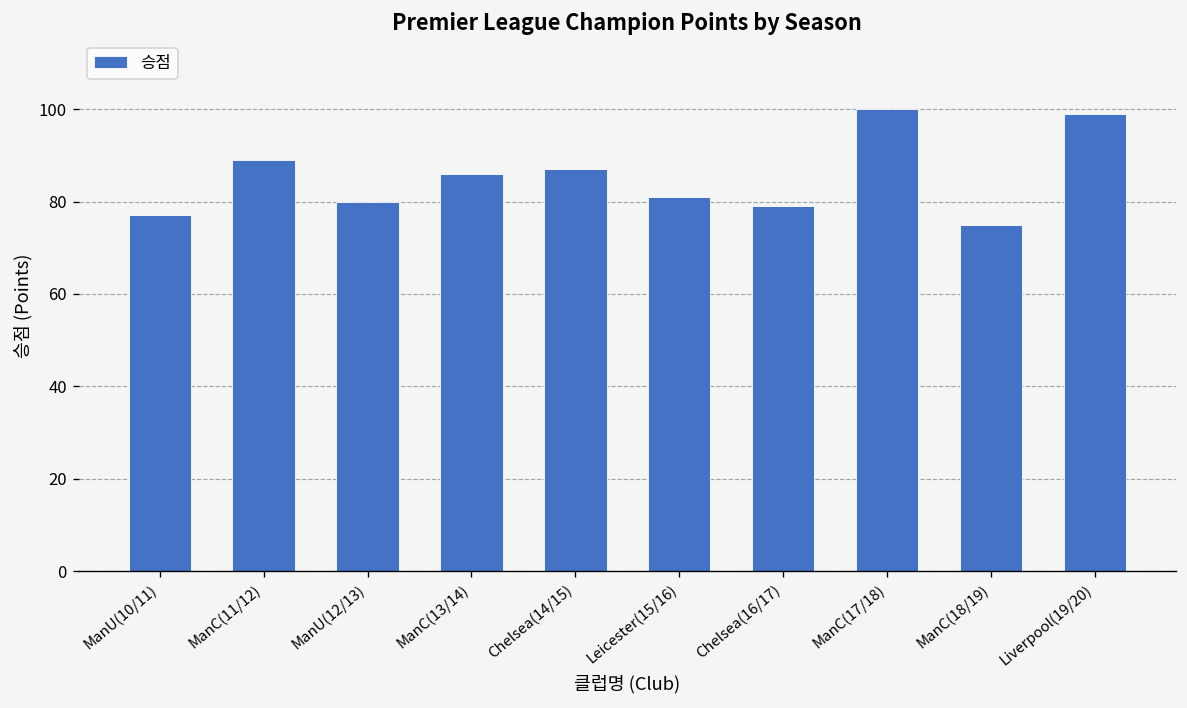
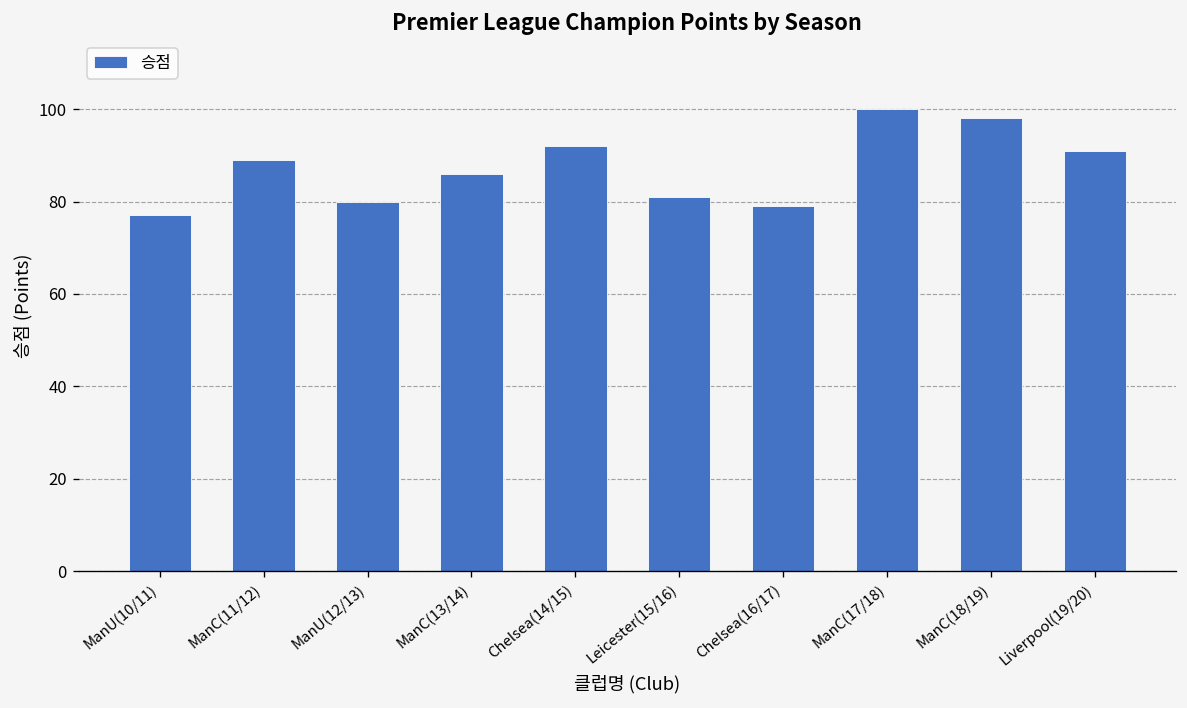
Chelsea(14/15): 87 -> 92
ManC(18/19): 75 -> 98
Liverpool(19/20): 99 -> 91
